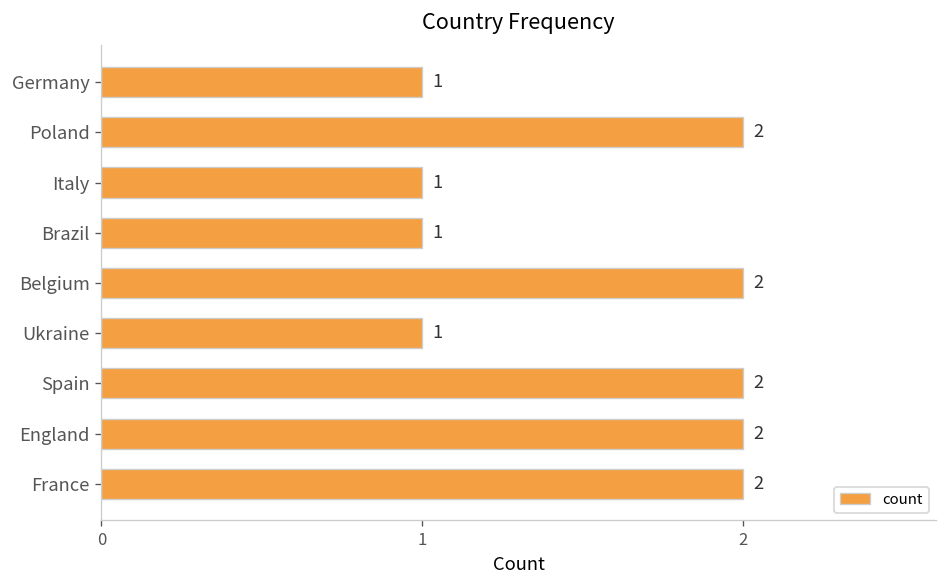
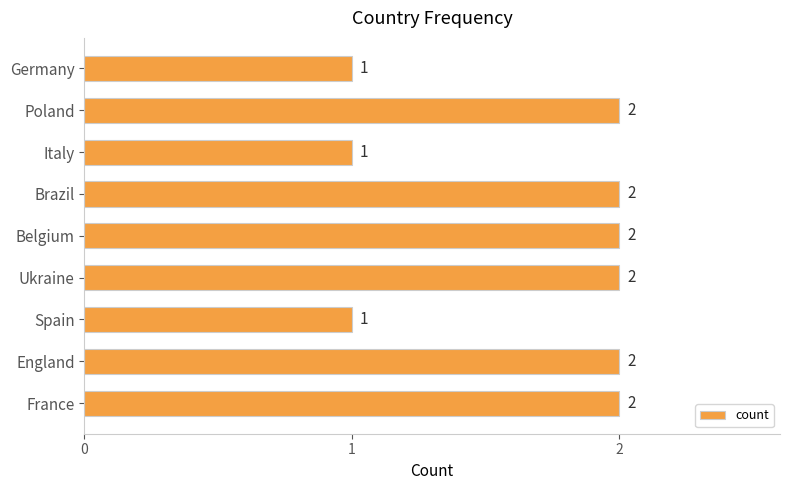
Brazil: 1 -> 2
Ukraine: 1 -> 2
Spain: 2 -> 1
